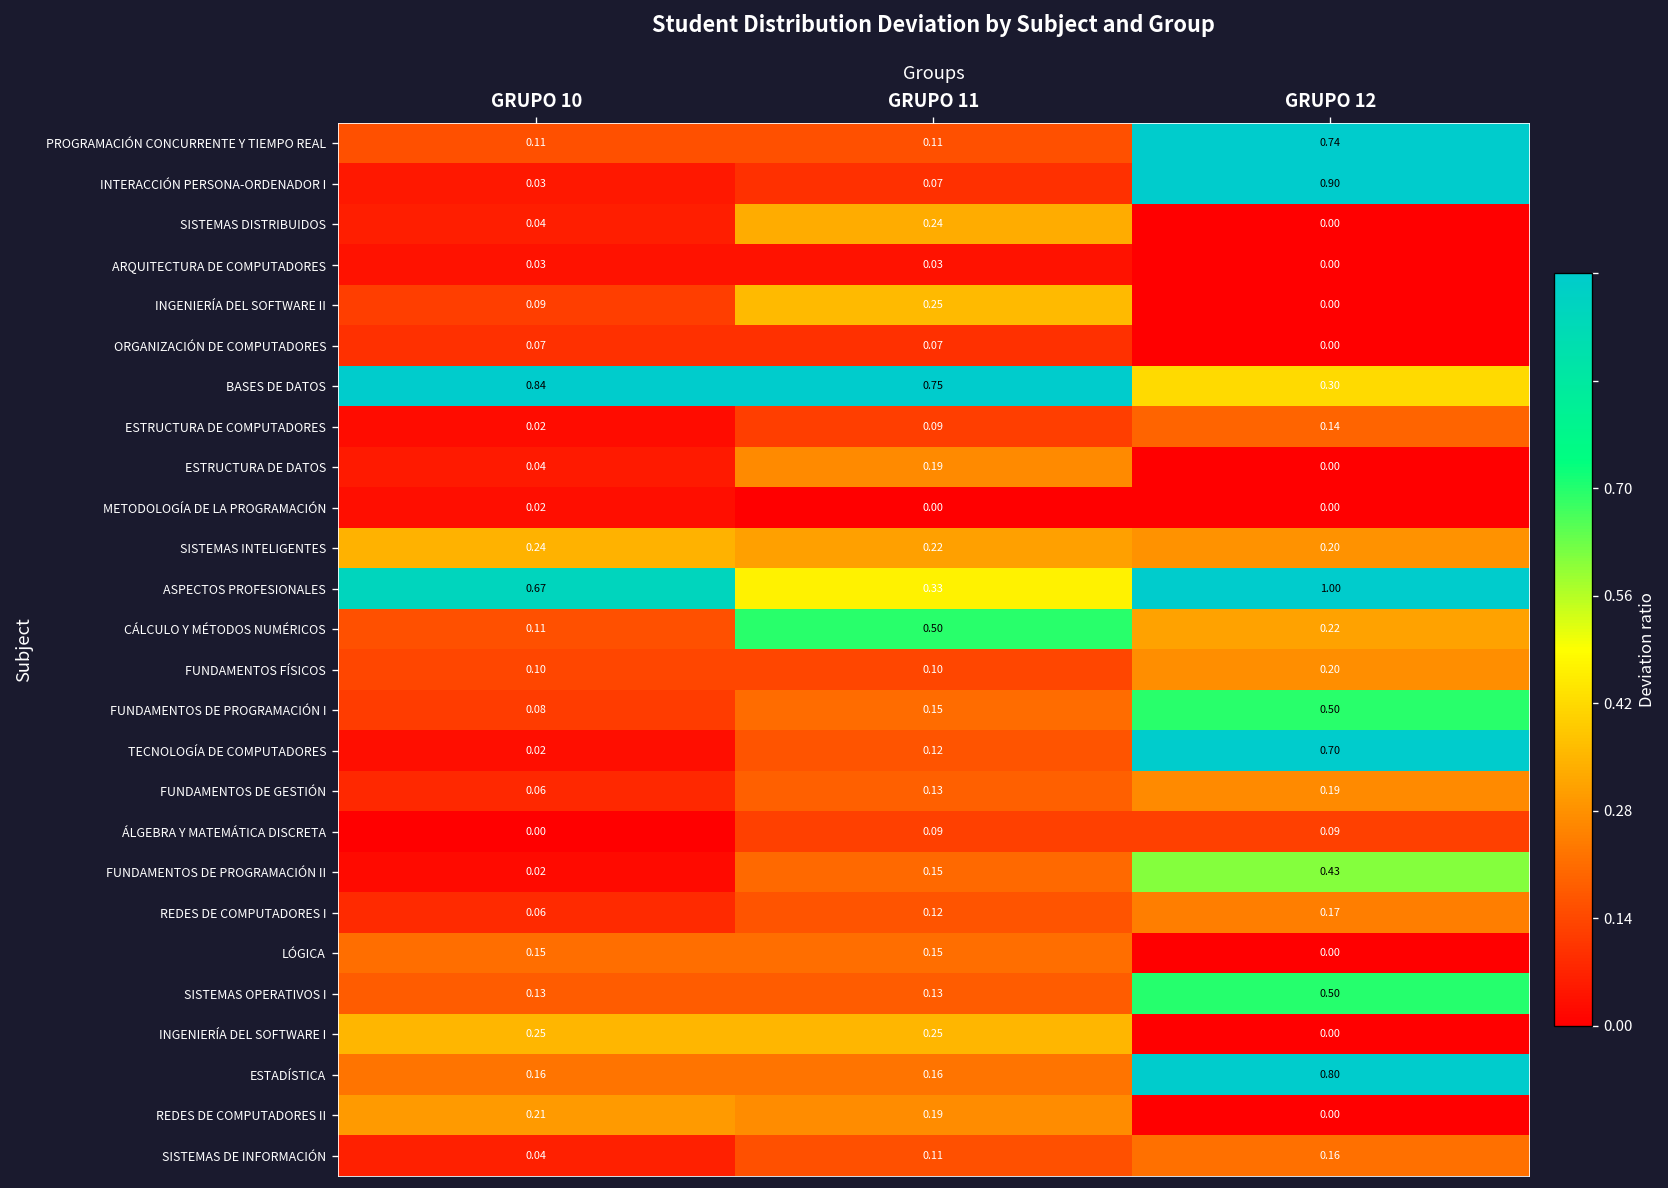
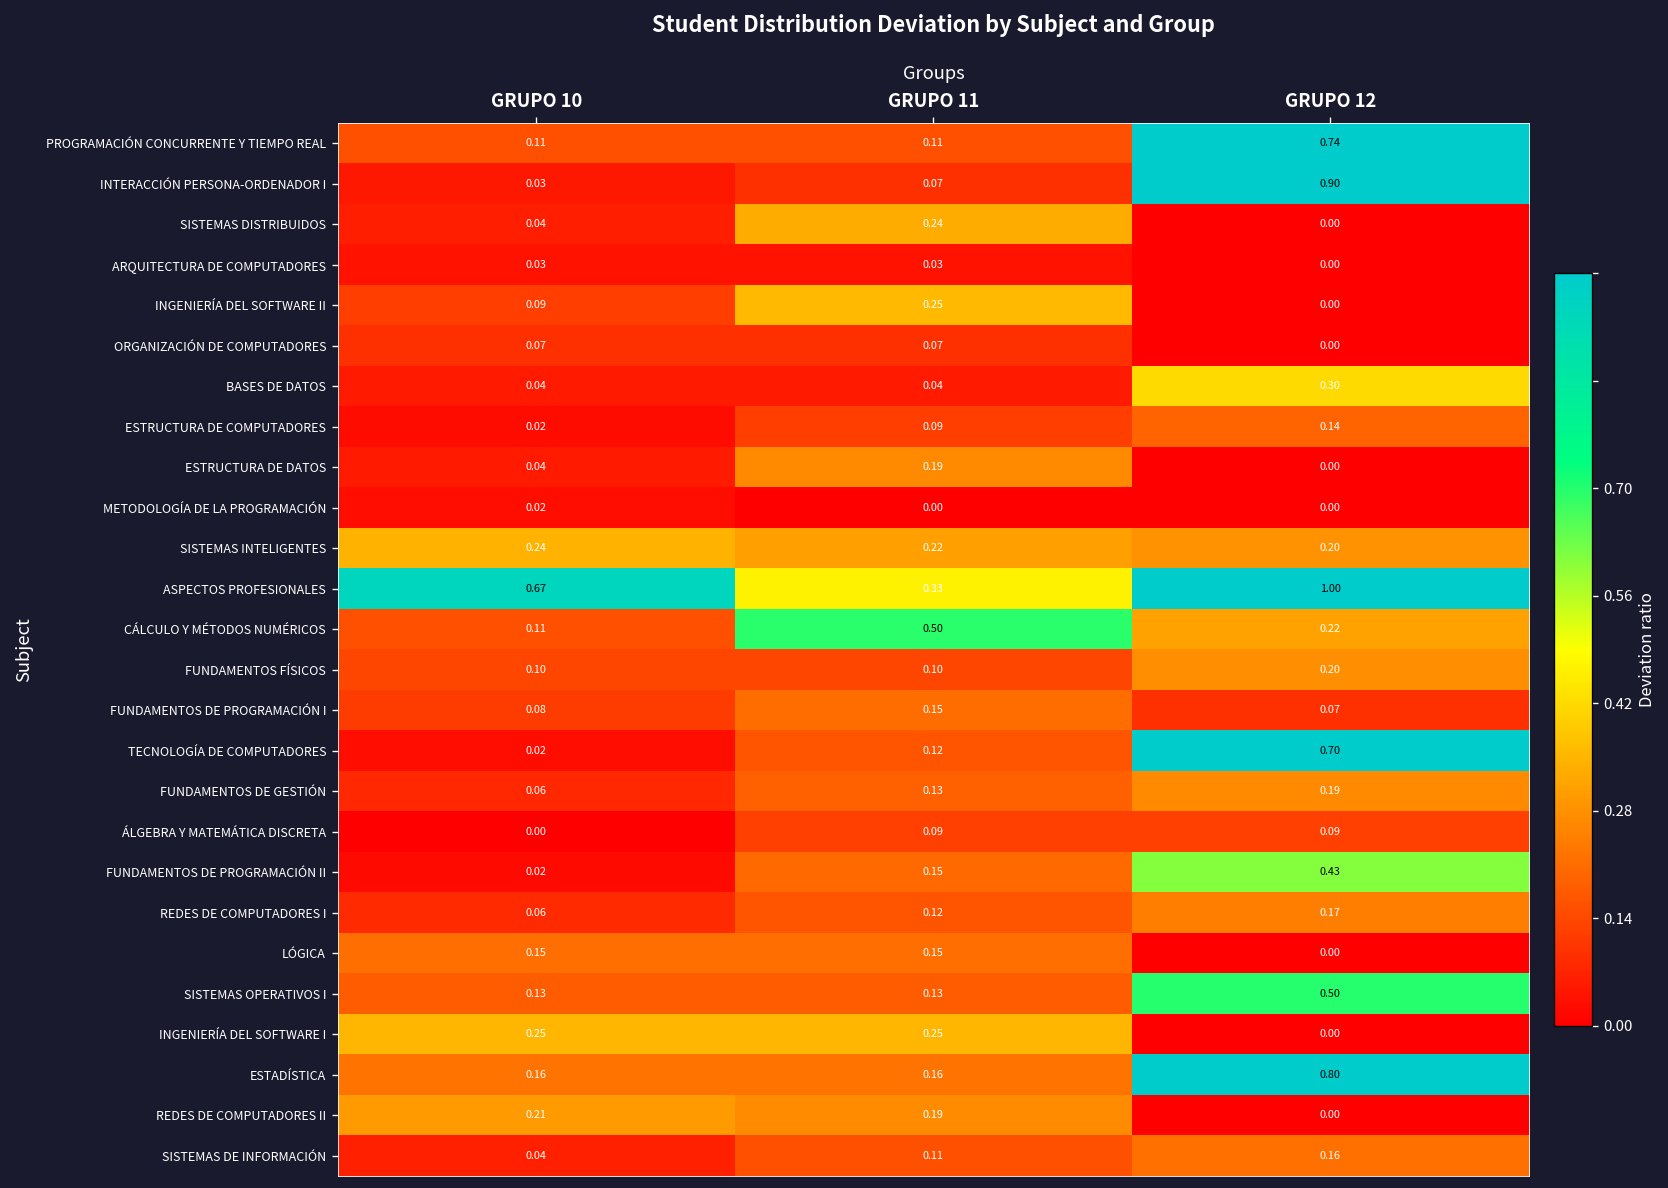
BASES DE DATOS, GRUPO 10: 0.84 -> 0.04
BASES DE DATOS, GRUPO 11: 0.75 -> 0.04
FUNDAMENTOS DE PROGRAMACIÓN I, GRUPO 12: 0.50 -> 0.07
